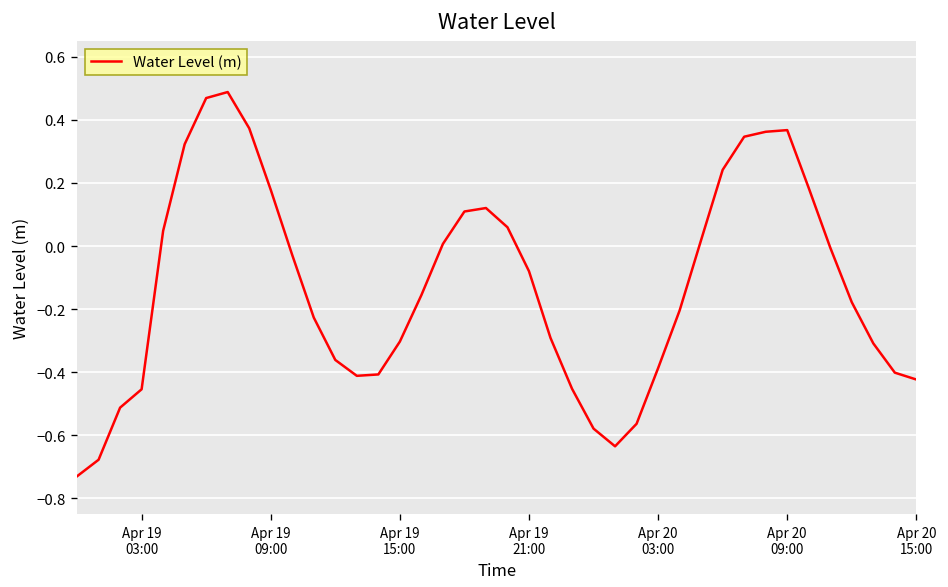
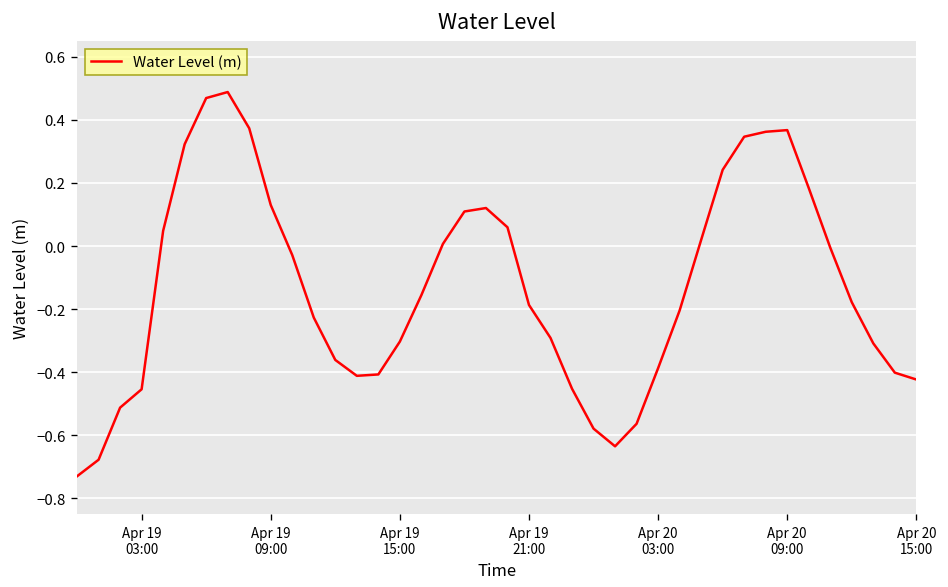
Apr 19 09:00: 0.18 -> 0.13
Apr 19 21:00: -0.08 -> -0.19
